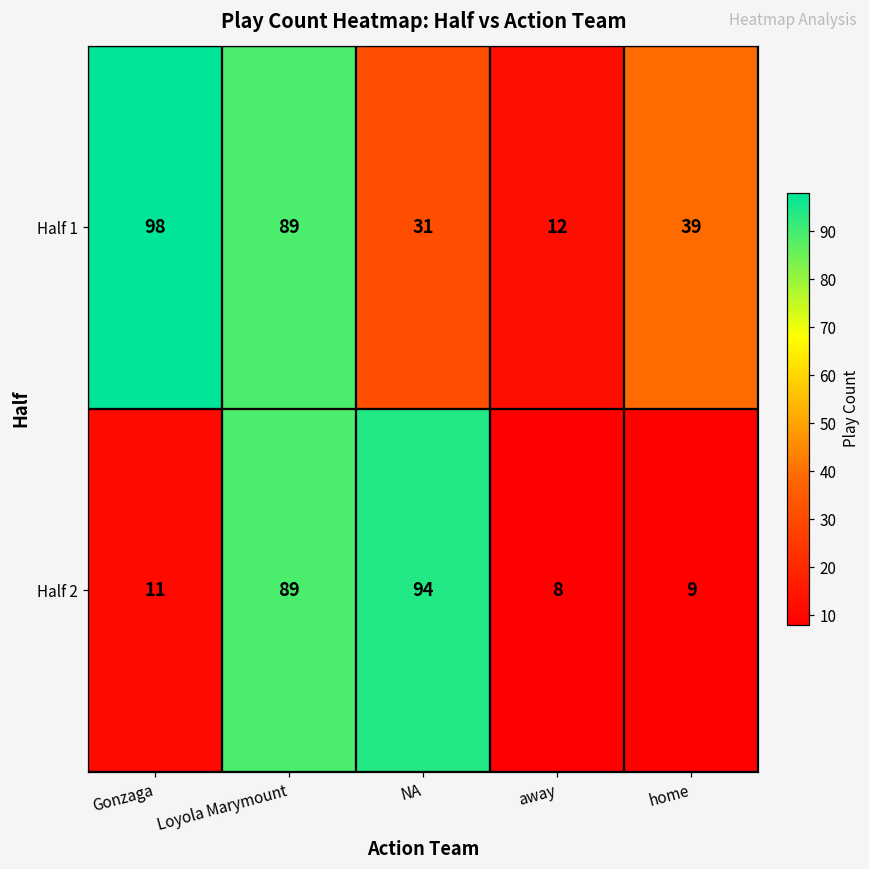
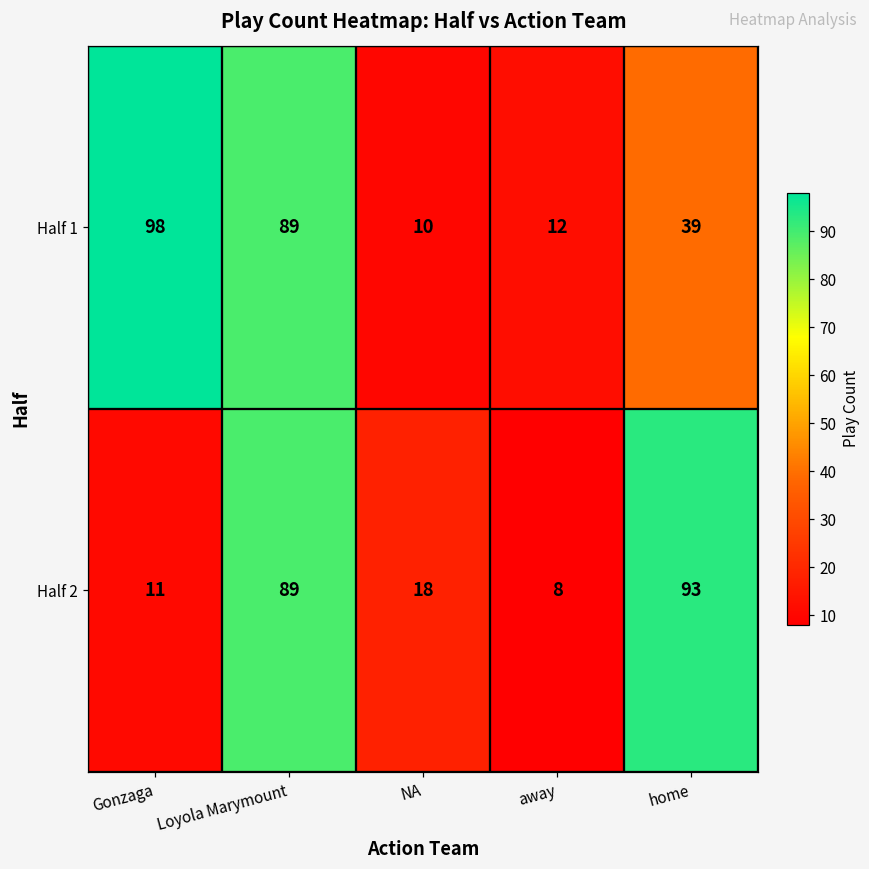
Half 1, NA: 31 -> 10
Half 2, NA: 94 -> 18
Half 2, home: 9 -> 93
